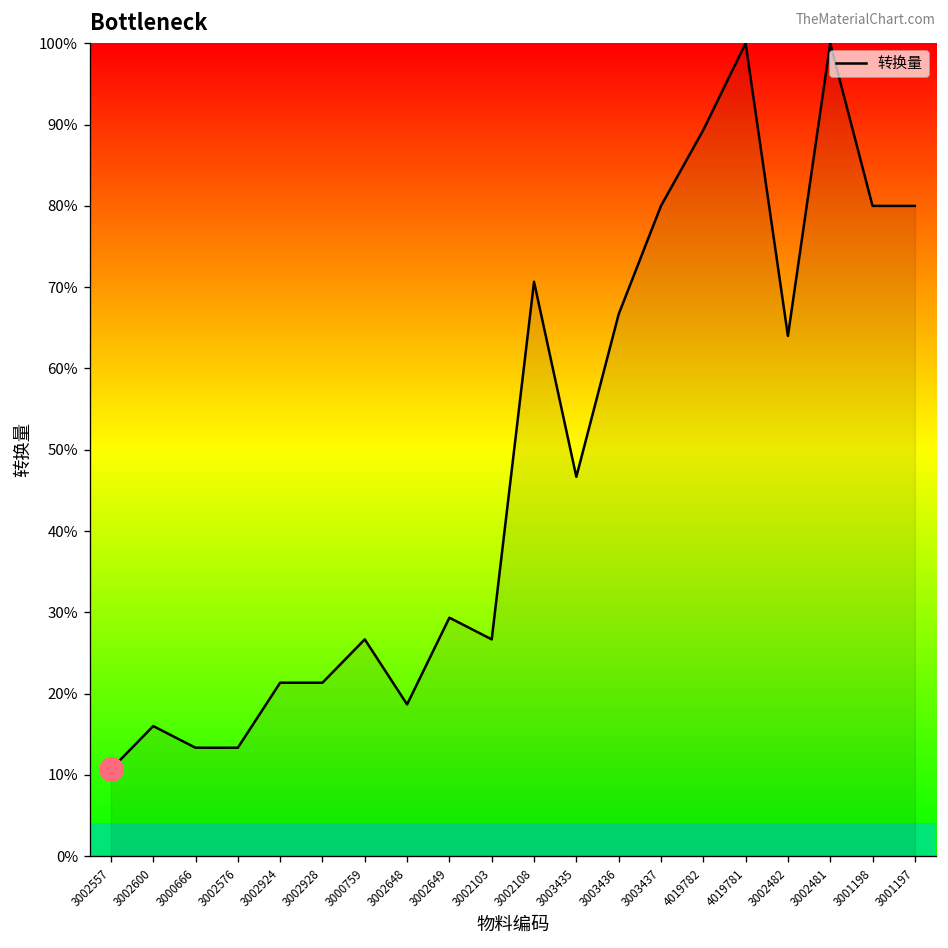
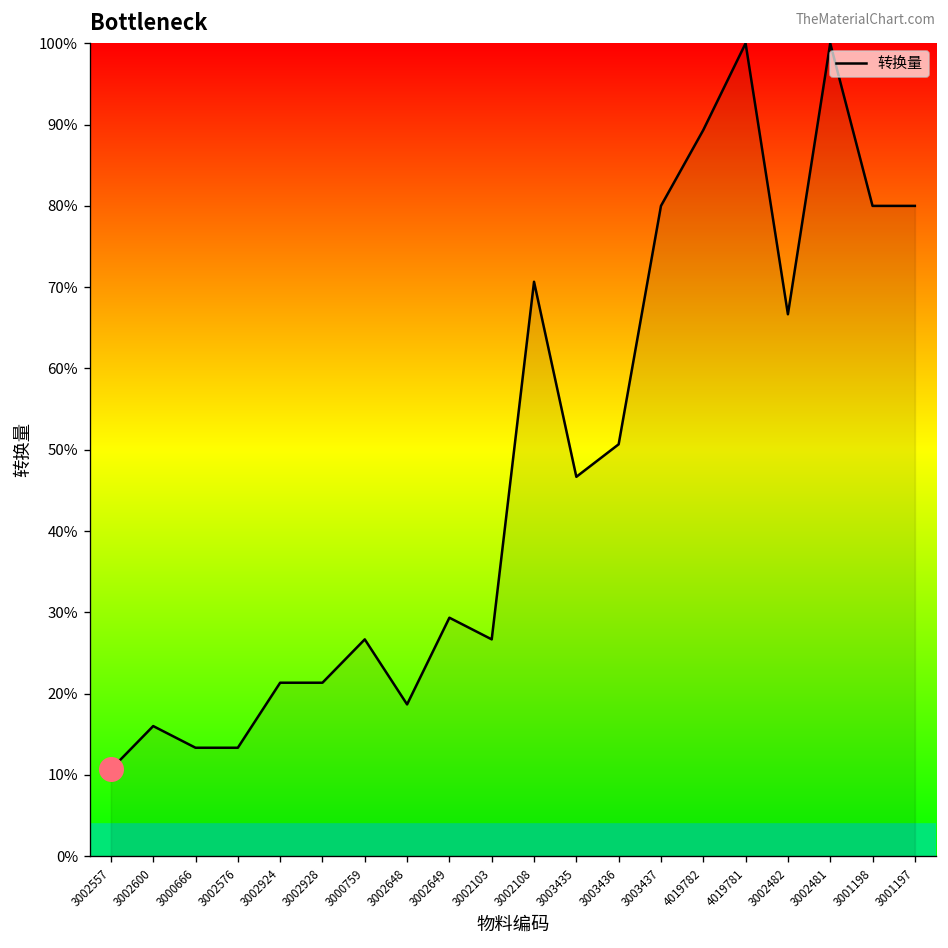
转换量, 3003436: 67% -> 51%
转换量, 3002482: 64% -> 67%
